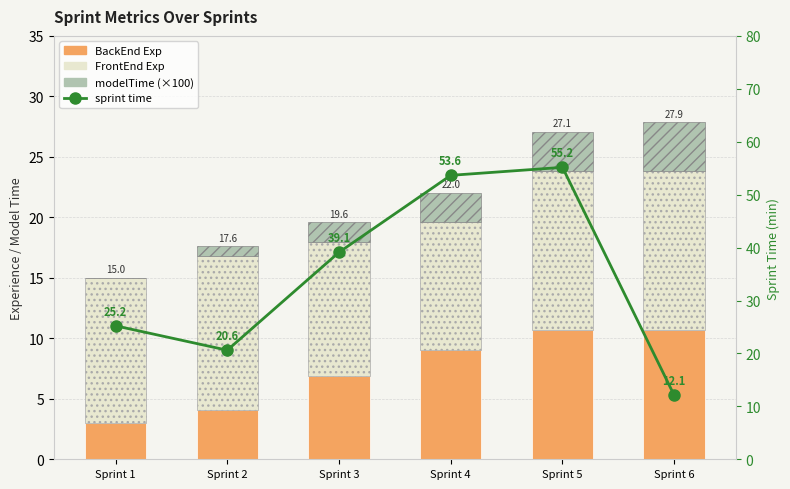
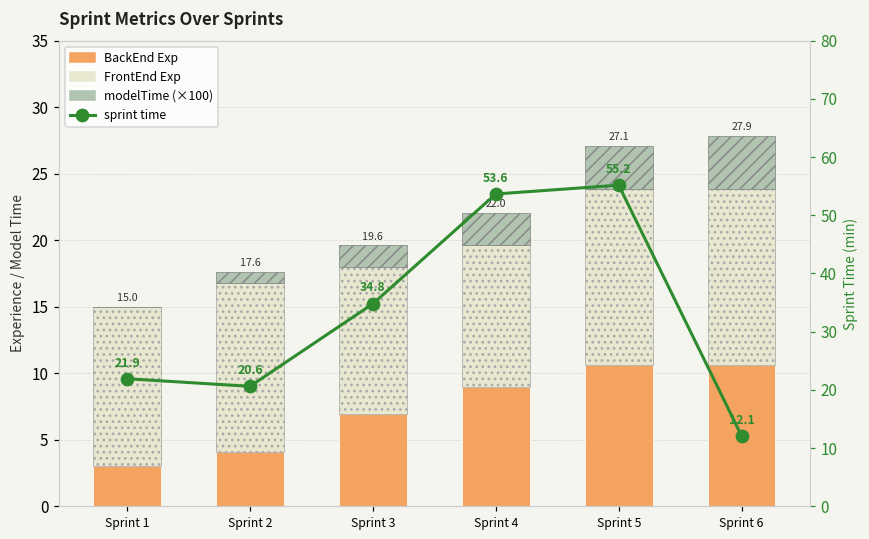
sprint time, Sprint 1: 25.2 -> 21.9
sprint time, Sprint 3: 39.1 -> 34.8
